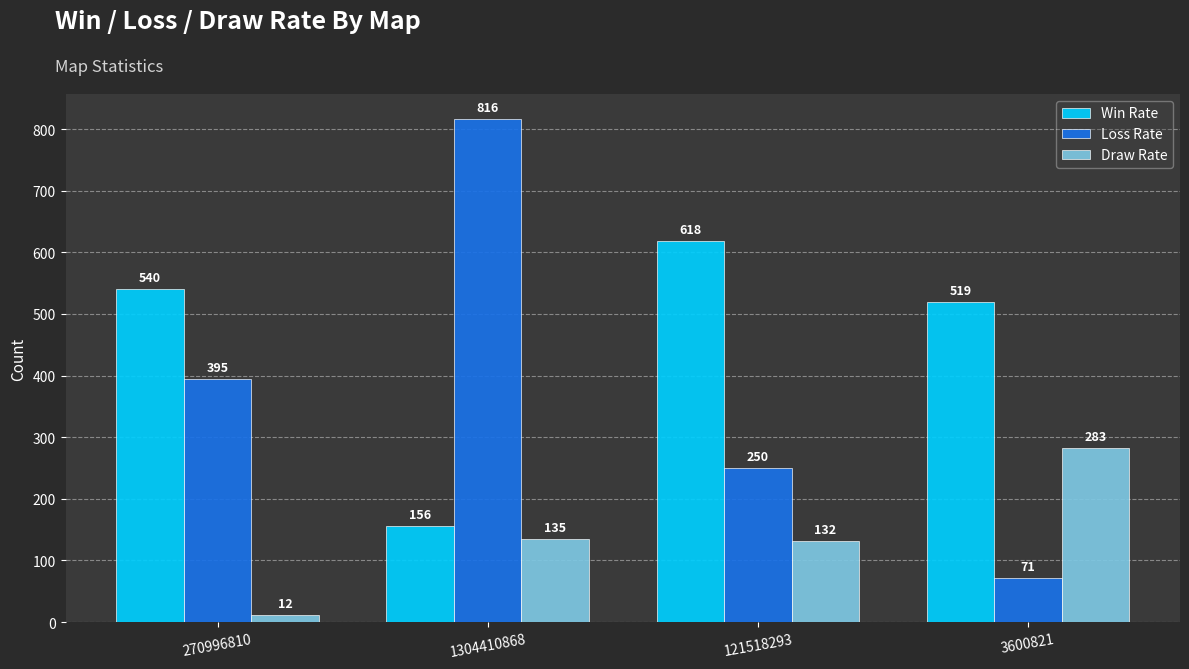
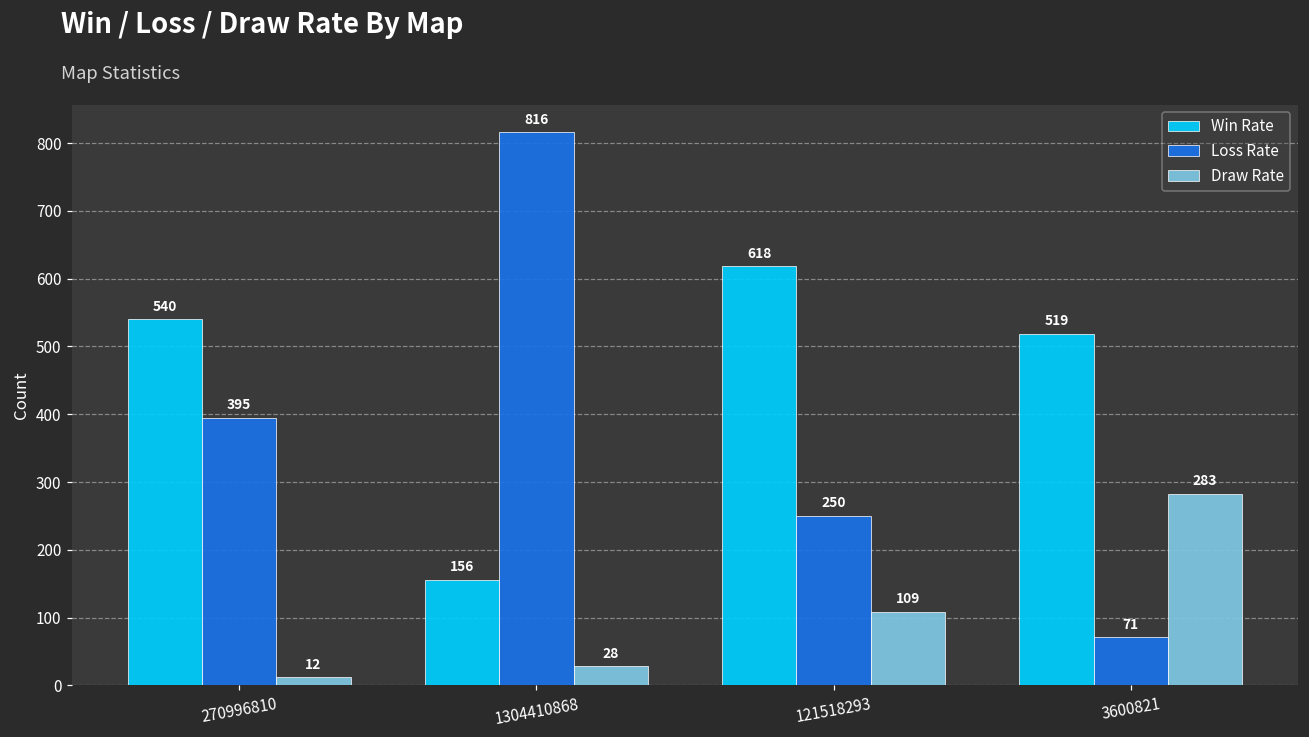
Draw Rate, 1304410868: 135 -> 28
Draw Rate, 121518293: 132 -> 109
